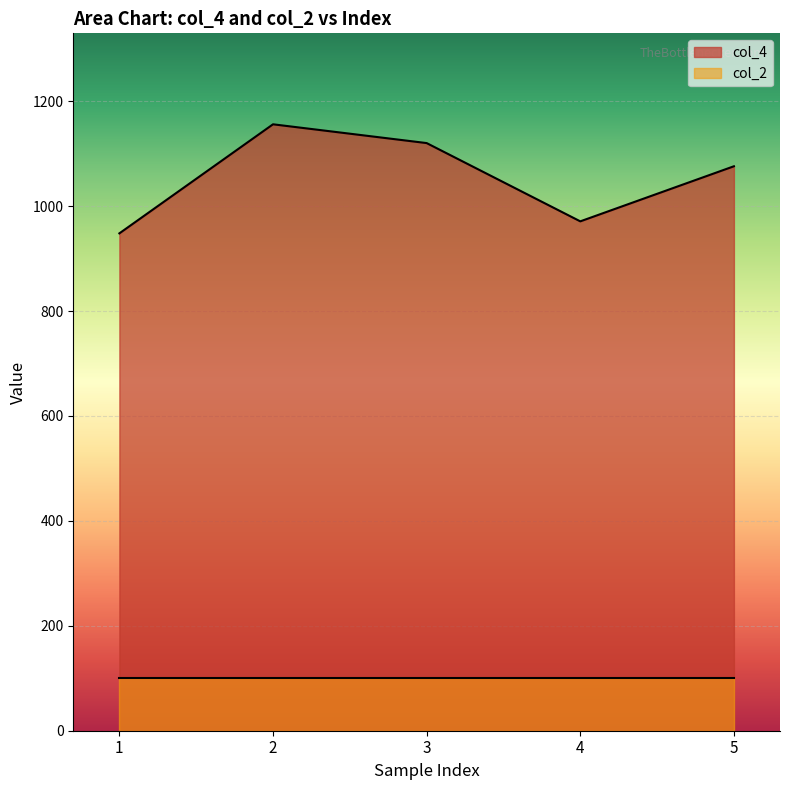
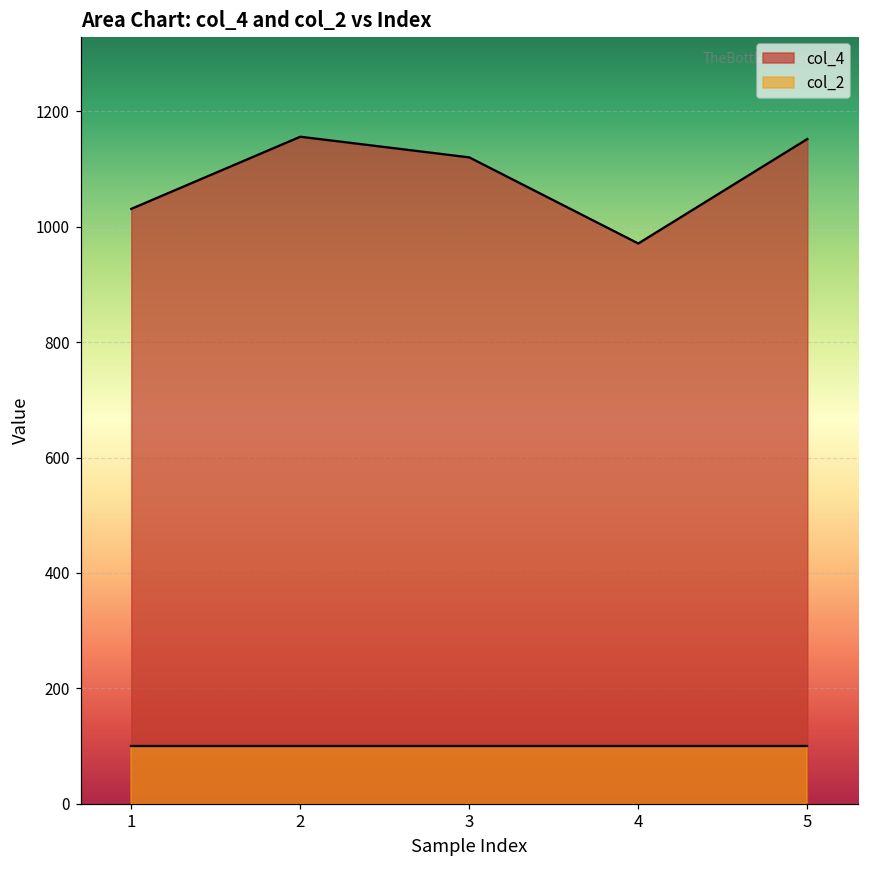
col_4, 1: 950 -> 1030
col_4, 5: 1080 -> 1150
